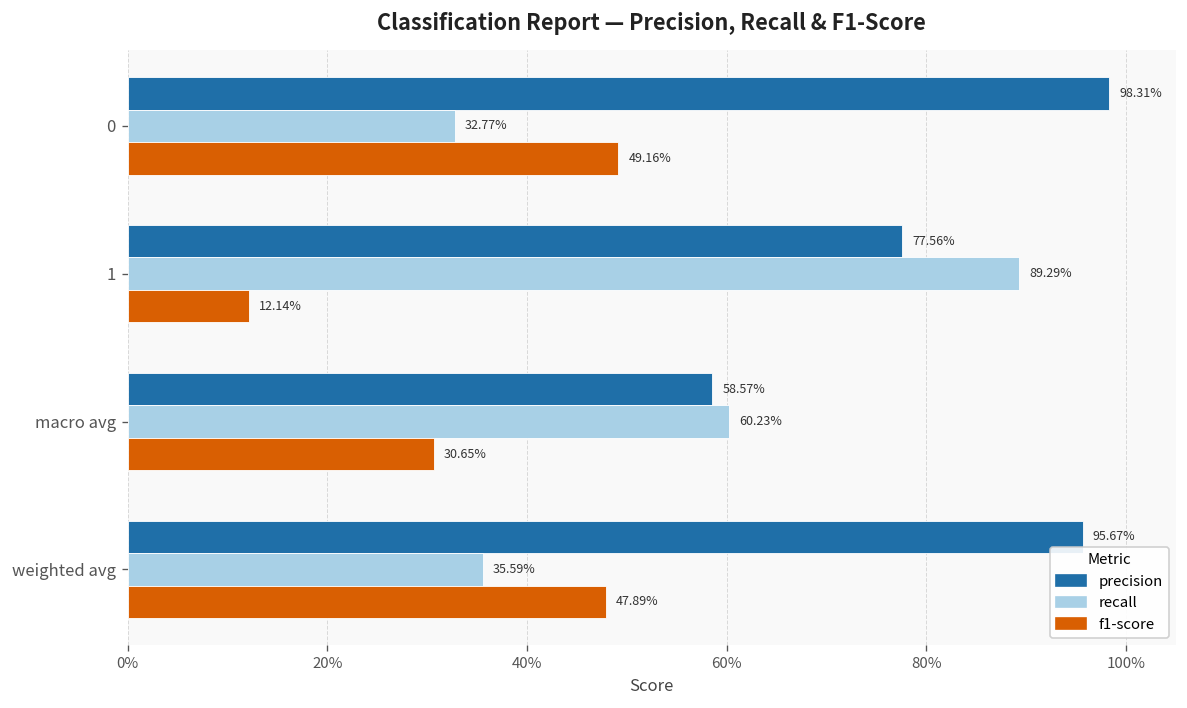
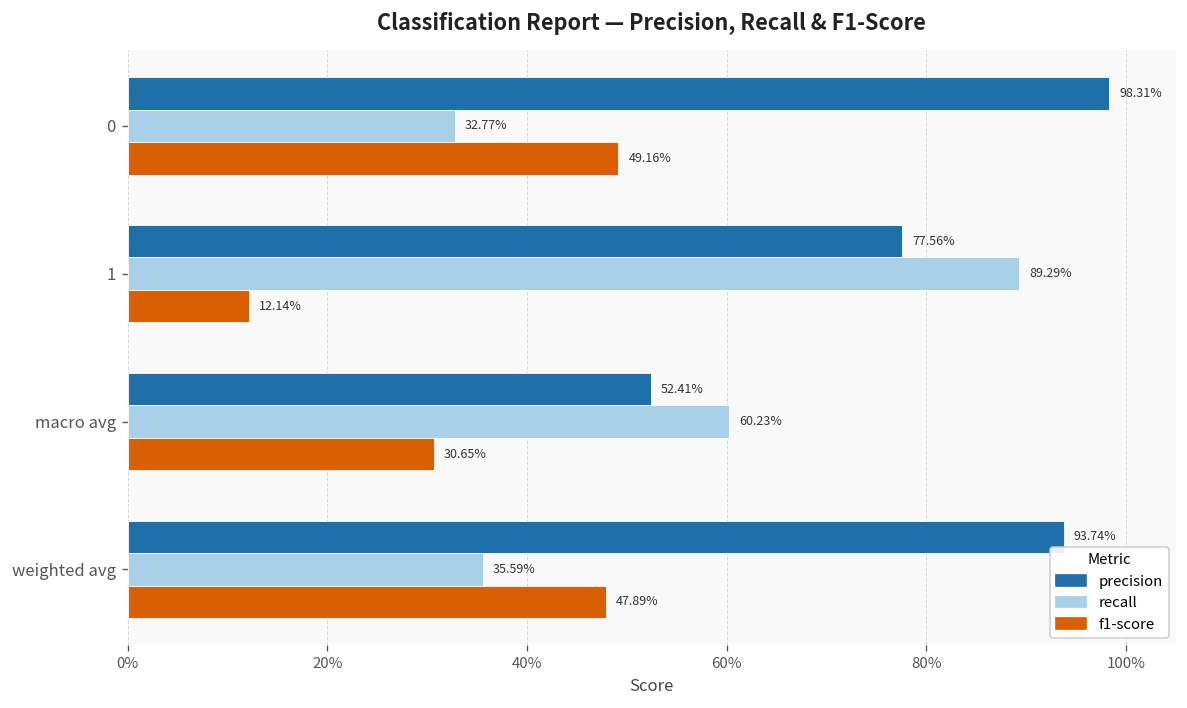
precision, macro avg: 58.57% -> 52.41%
precision, weighted avg: 96% -> 94%
